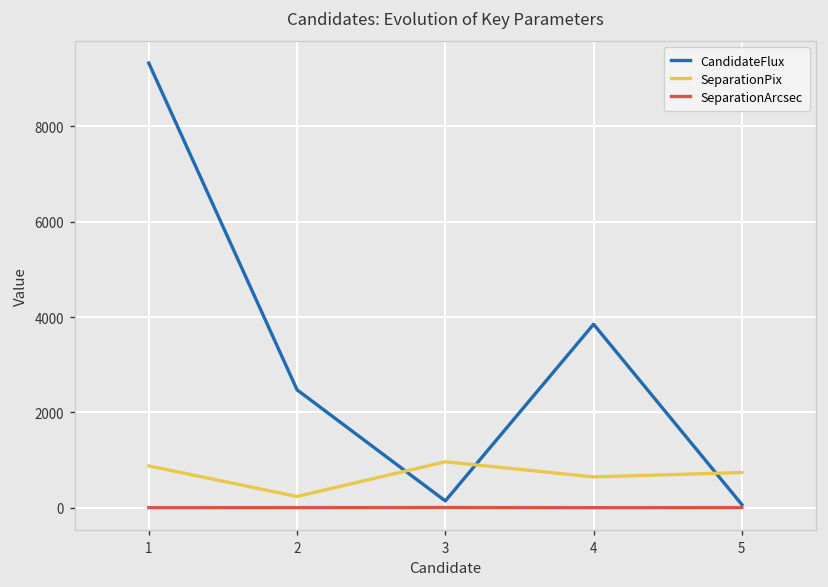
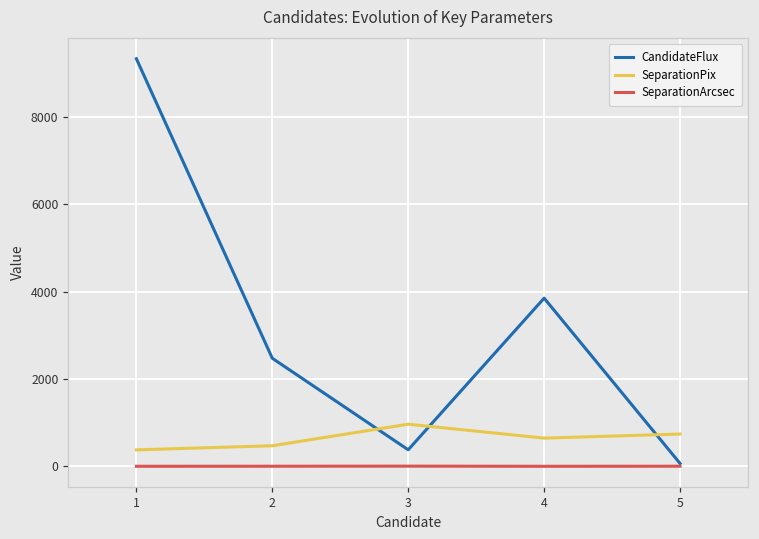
SeparationPix, 1: 900 -> 400
SeparationPix, 2: 200 -> 500
CandidateFlux, 3: 100 -> 400
